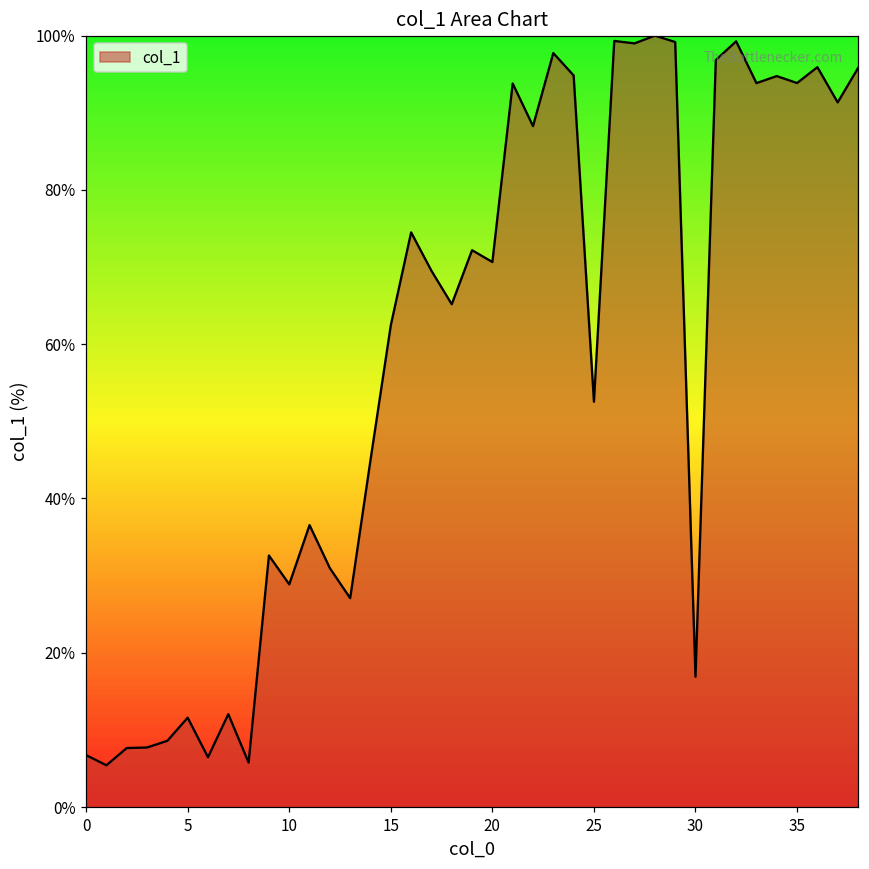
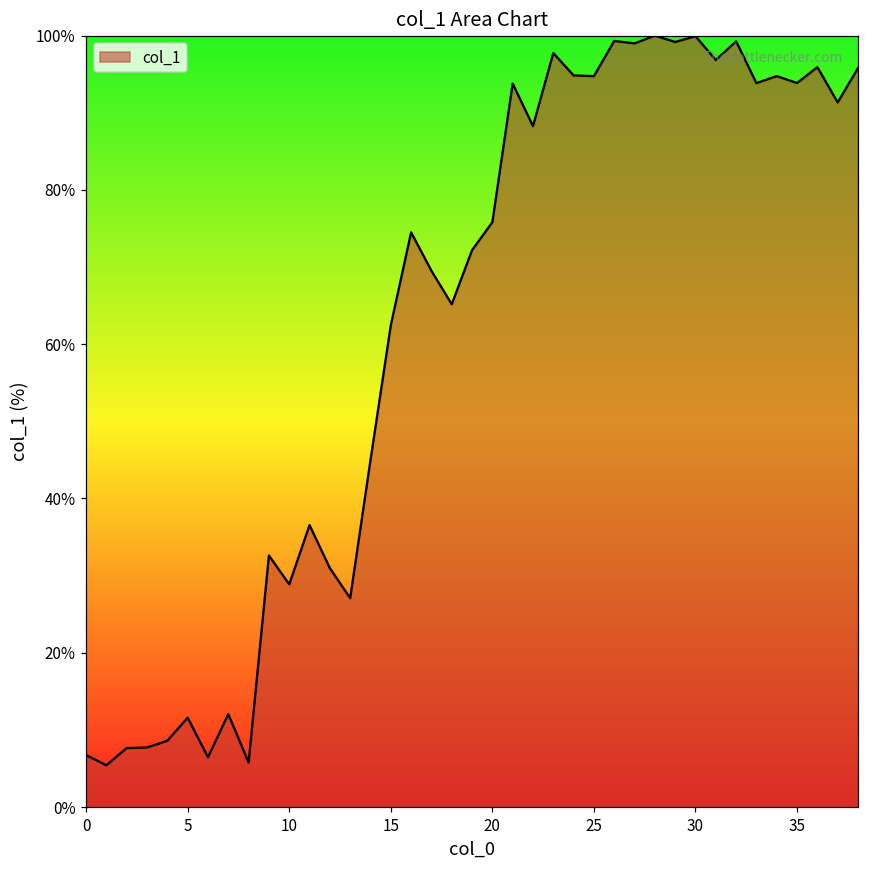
20: 71% -> 76%
25: 53% -> 95%
30: 17% -> 100%
